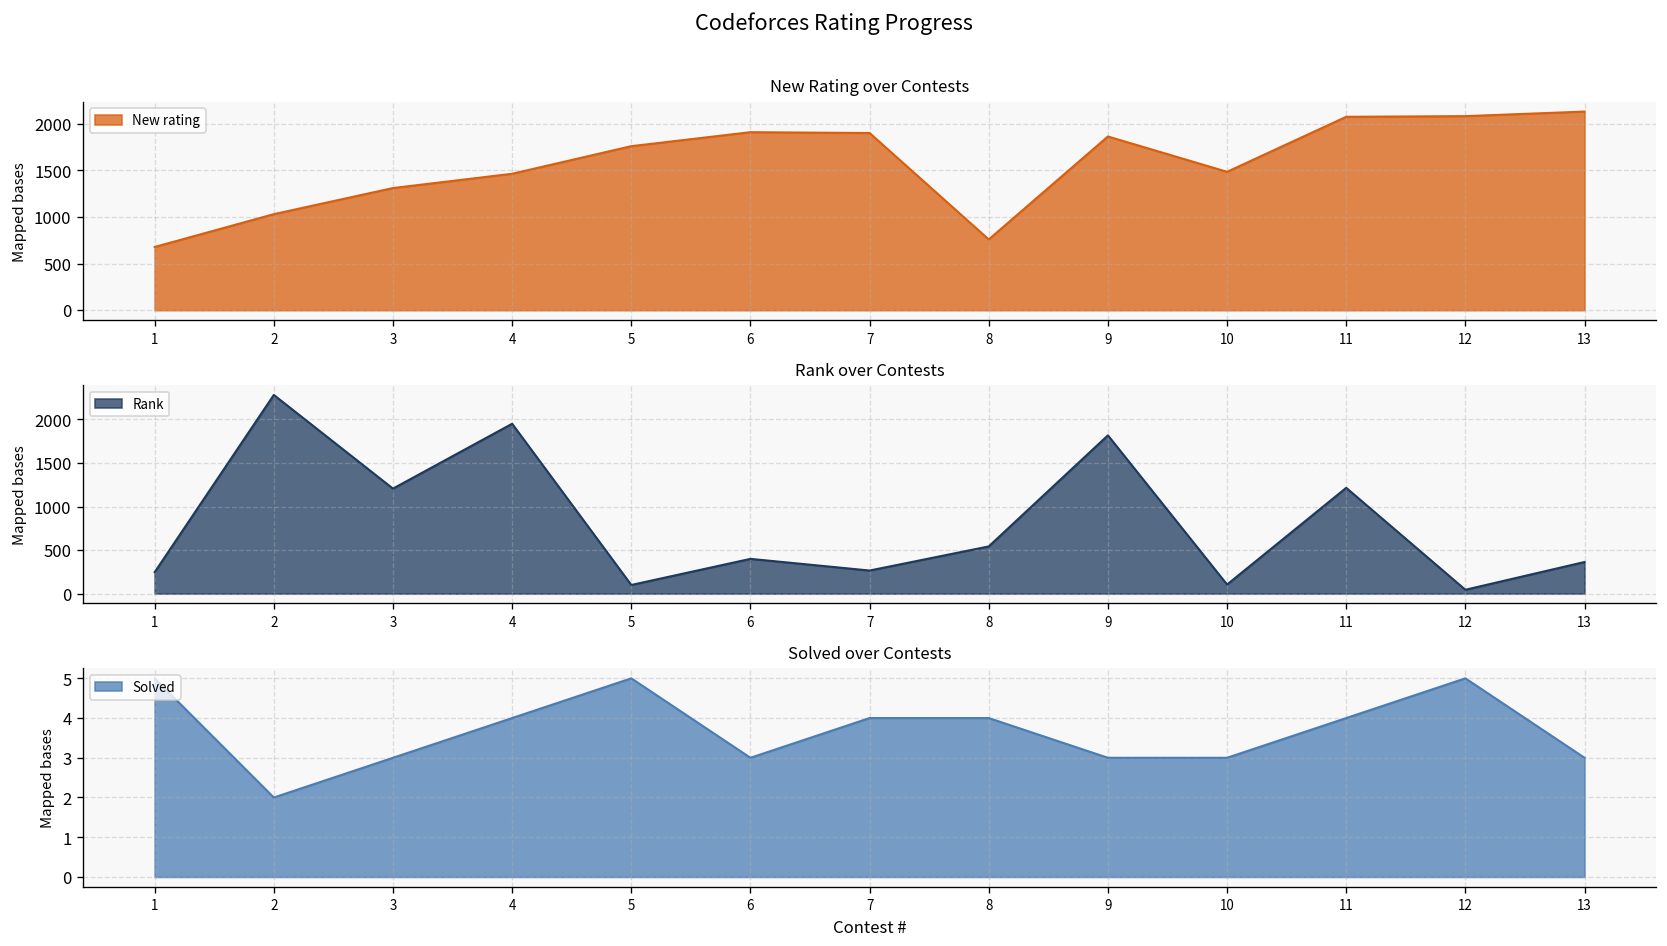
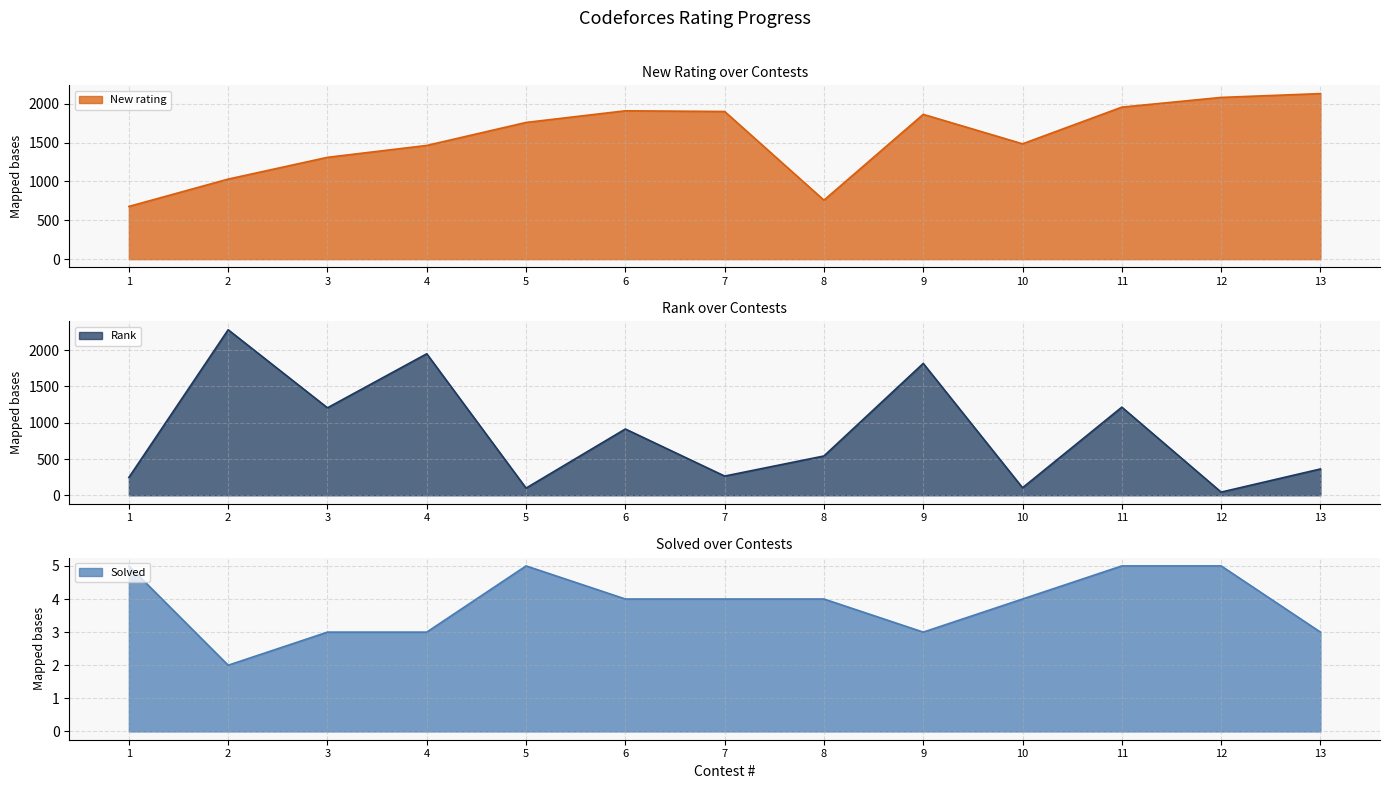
New Rating over Contests, 11: 2100 -> 2000
Rank over Contests, 6: 400 -> 900
Solved over Contests, 4: 4 -> 3
Solved over Contests, 6: 3 -> 4
Solved over Contests, 10: 3 -> 4
Solved over Contests, 11: 4 -> 5
